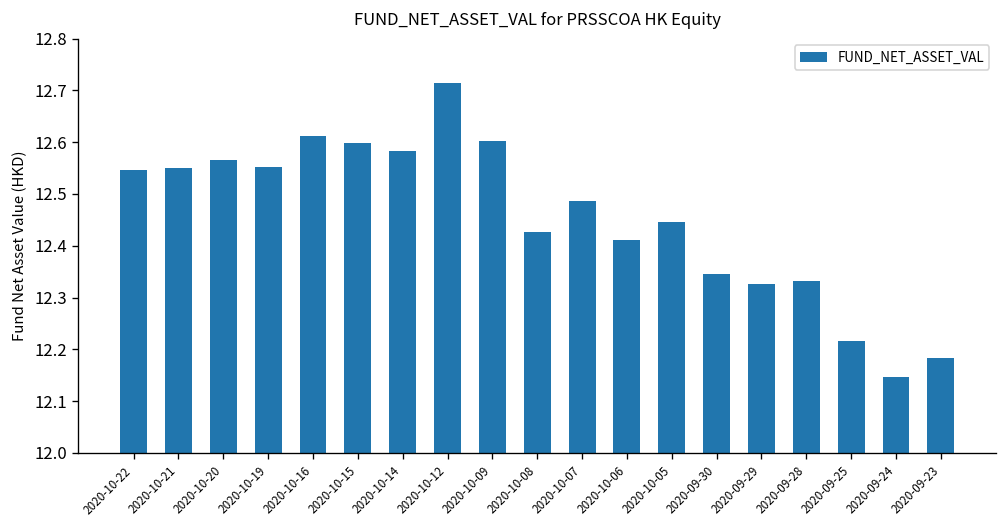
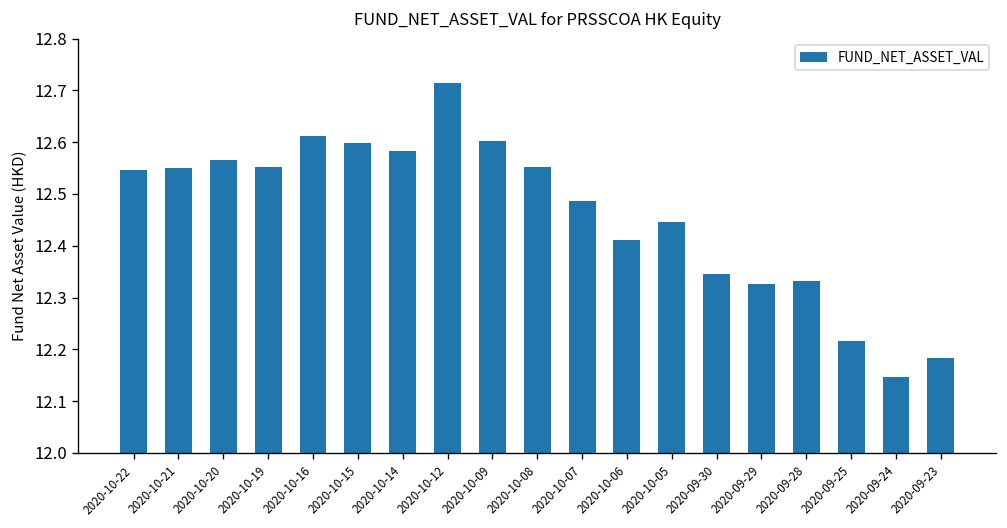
2020-10-08: 12.43 -> 12.55
